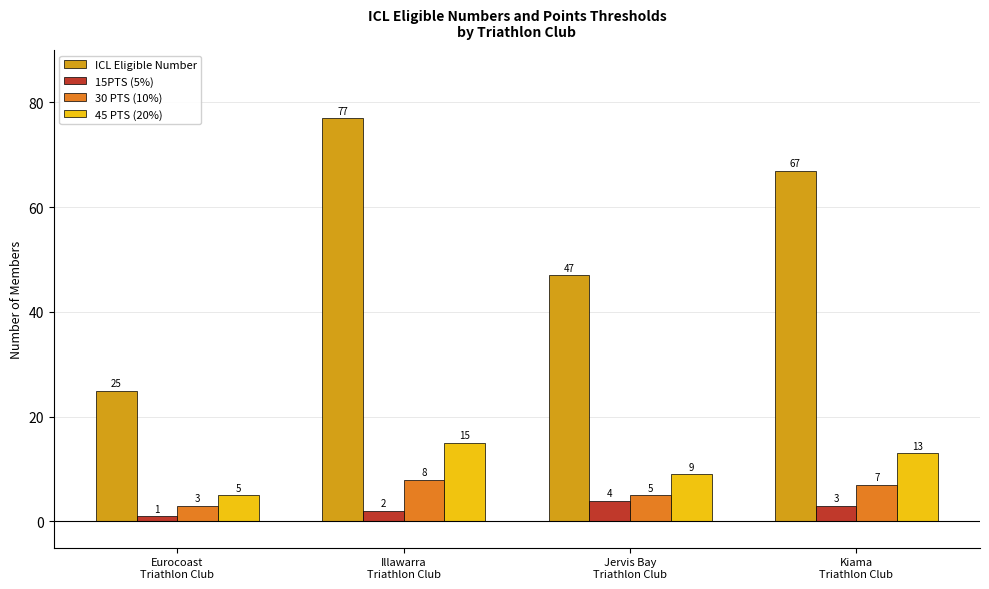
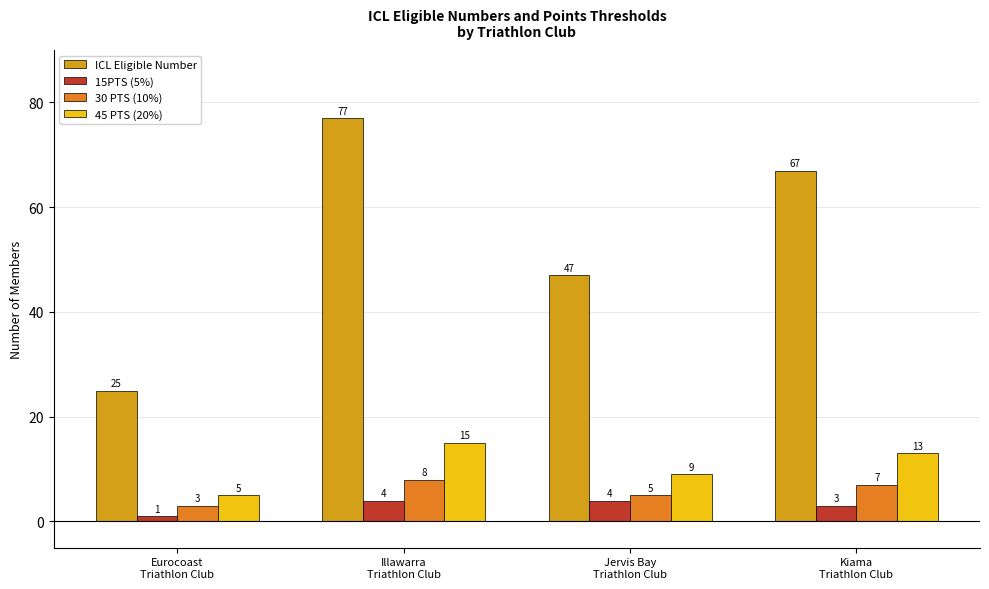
15PTS (5%), Illawarra Triathlon Club: 2 -> 4
